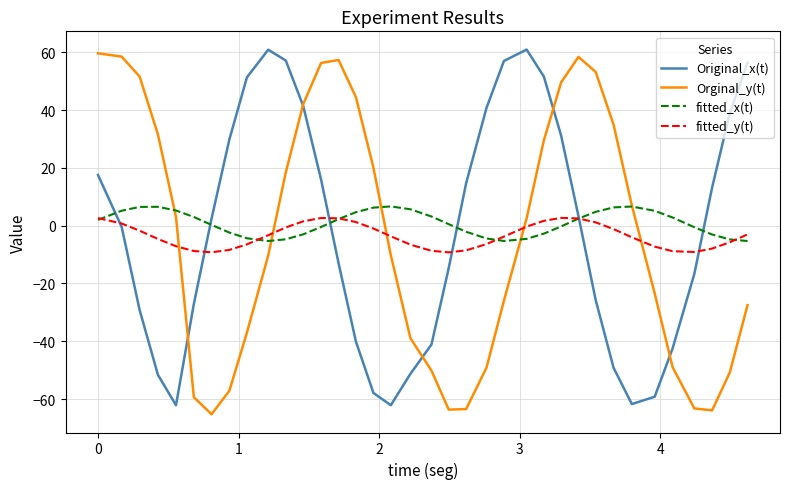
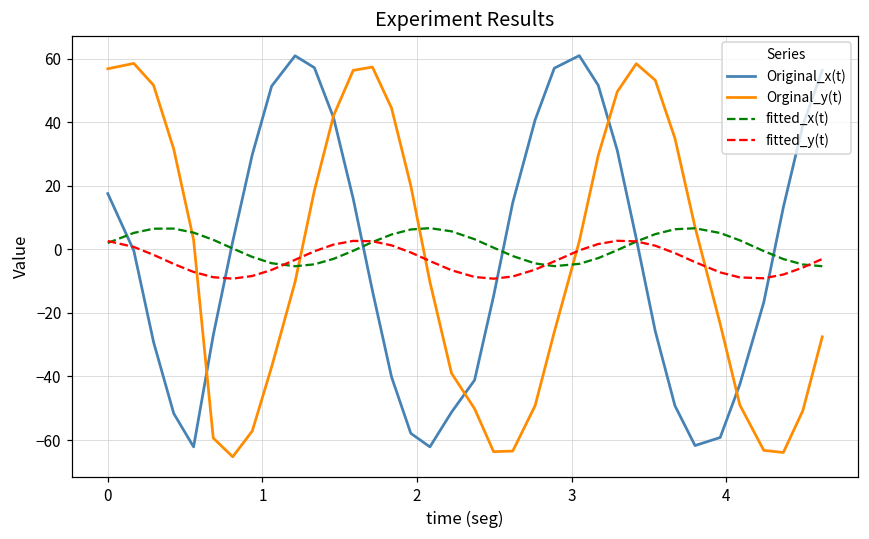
Orginal_y(t), 0: 60 -> 57
